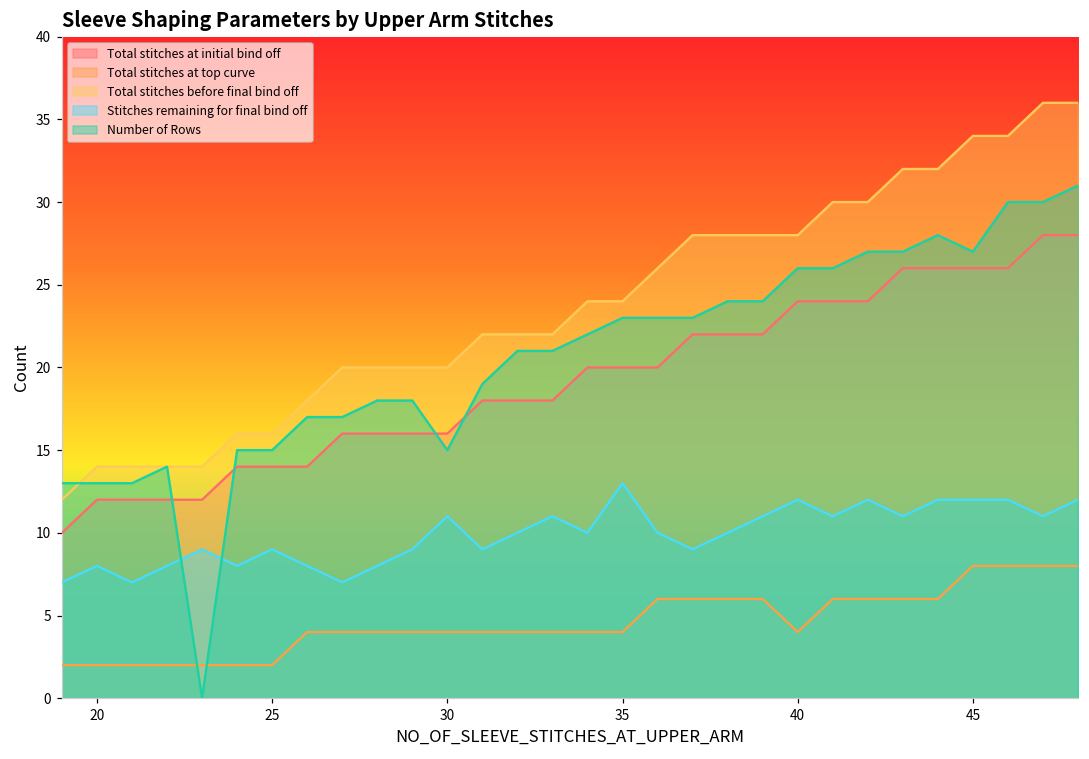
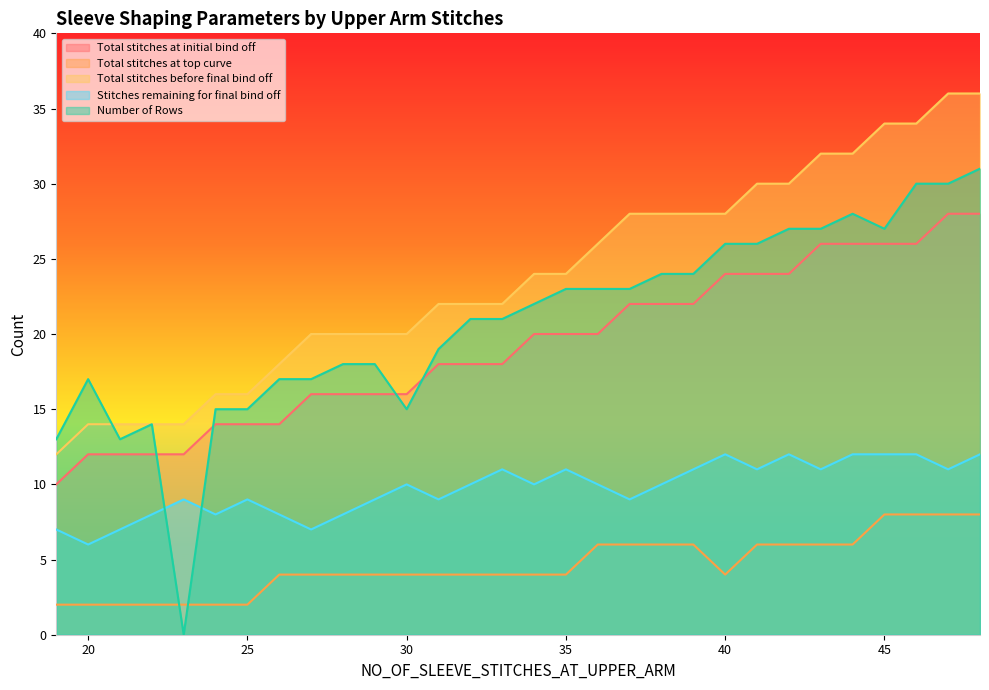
Stitches remaining for final bind off, 20: 8 -> 6
Number of Rows, 20: 13 -> 17
Stitches remaining for final bind off, 30: 11 -> 10
Stitches remaining for final bind off, 35: 13 -> 11
